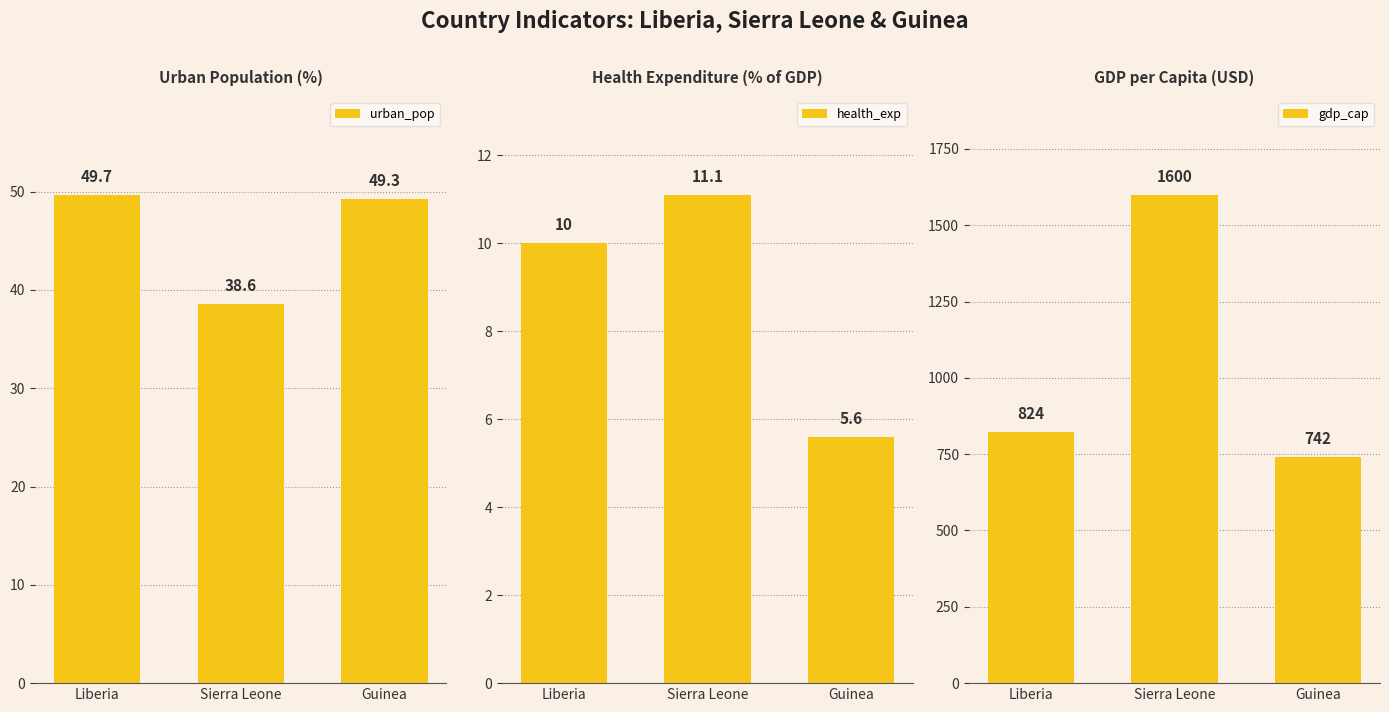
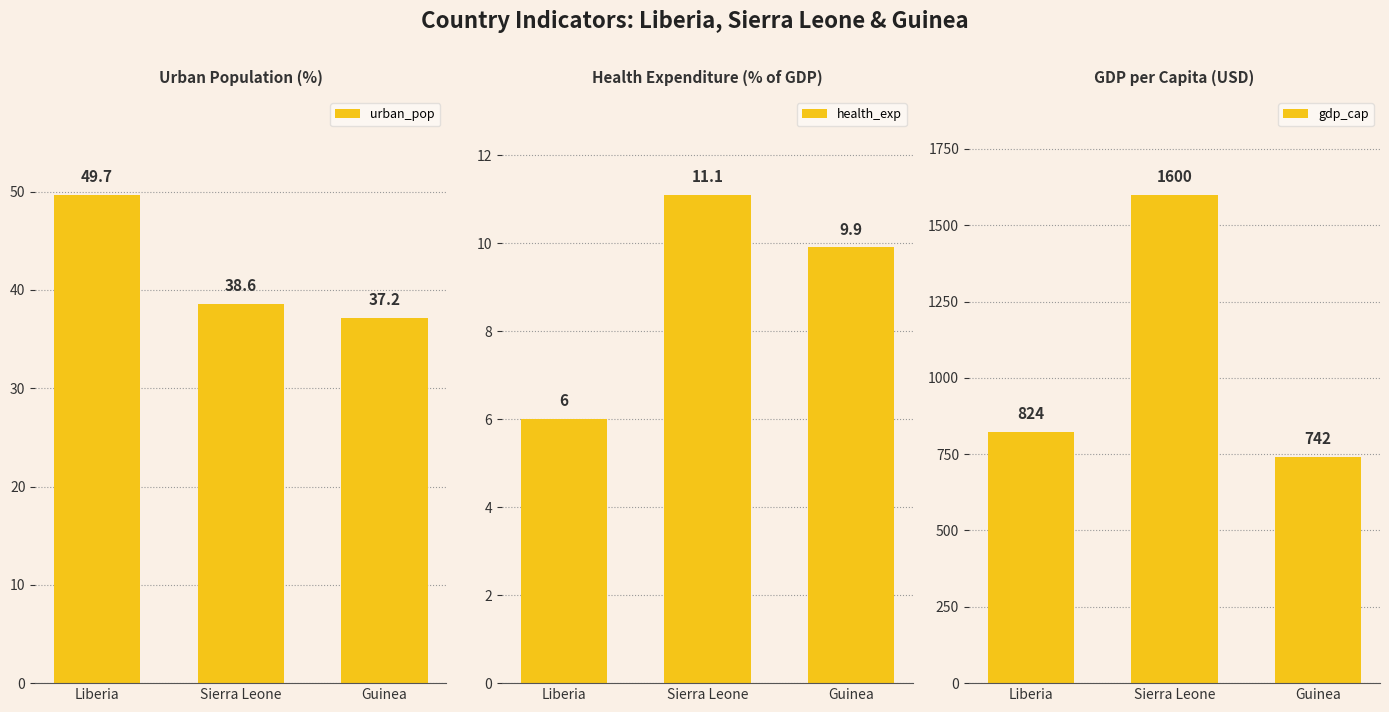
Urban Population (%), Guinea: 49.3 -> 37.2
Health Expenditure (% of GDP), Liberia: 10 -> 6
Health Expenditure (% of GDP), Guinea: 5.6 -> 9.9
